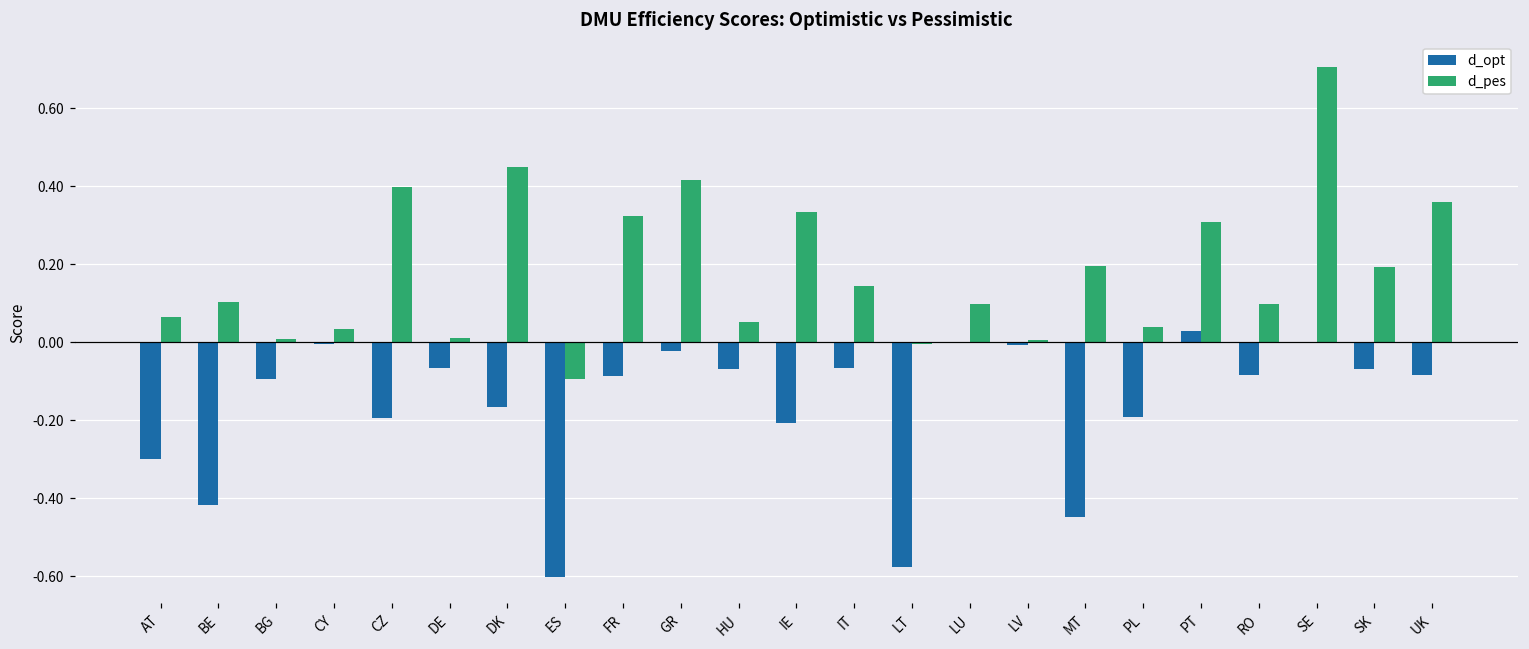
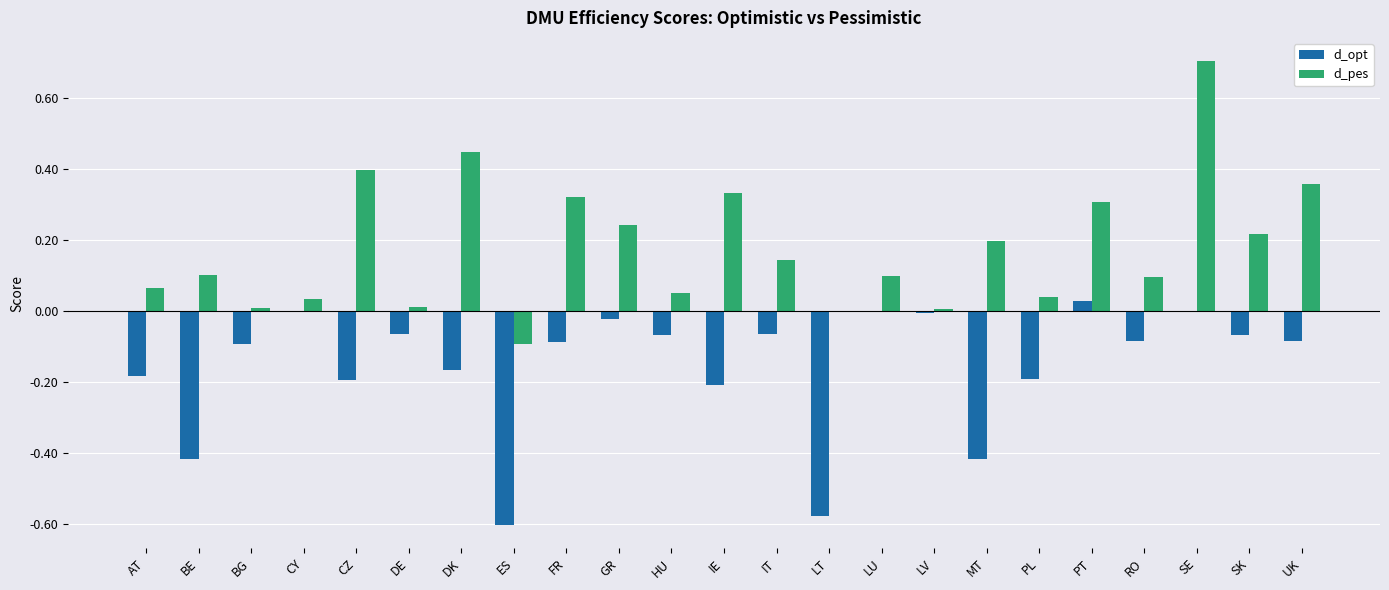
d_opt, AT: -0.30 -> -0.18
d_pes, GR: 0.42 -> 0.24
d_opt, MT: -0.45 -> -0.42
d_pes, SK: 0.19 -> 0.22
